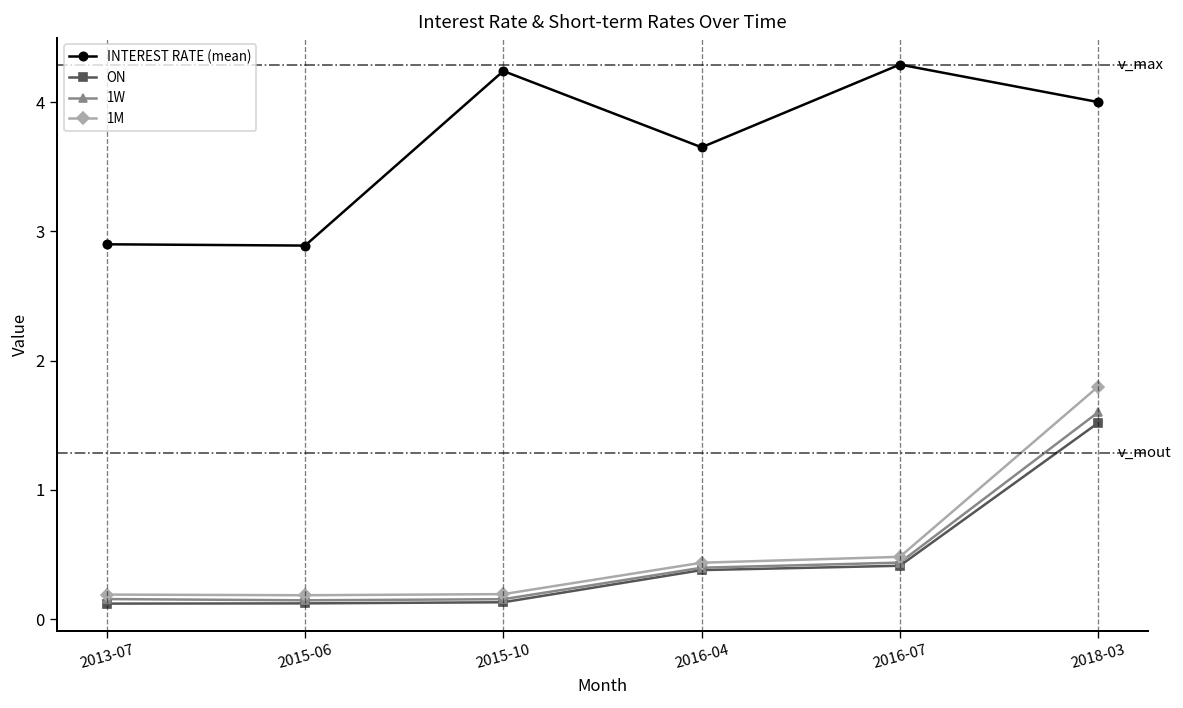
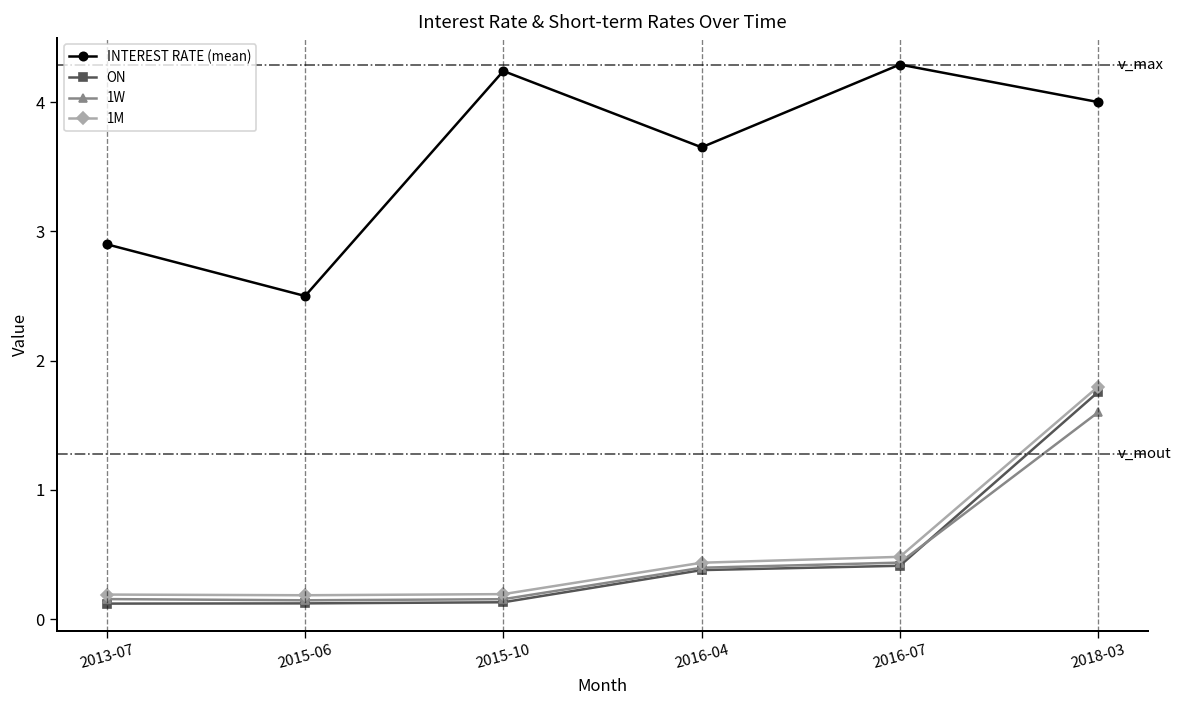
INTEREST RATE (mean), 2015-06: 2.89 -> 2.50
ON, 2018-03: 1.52 -> 1.76
